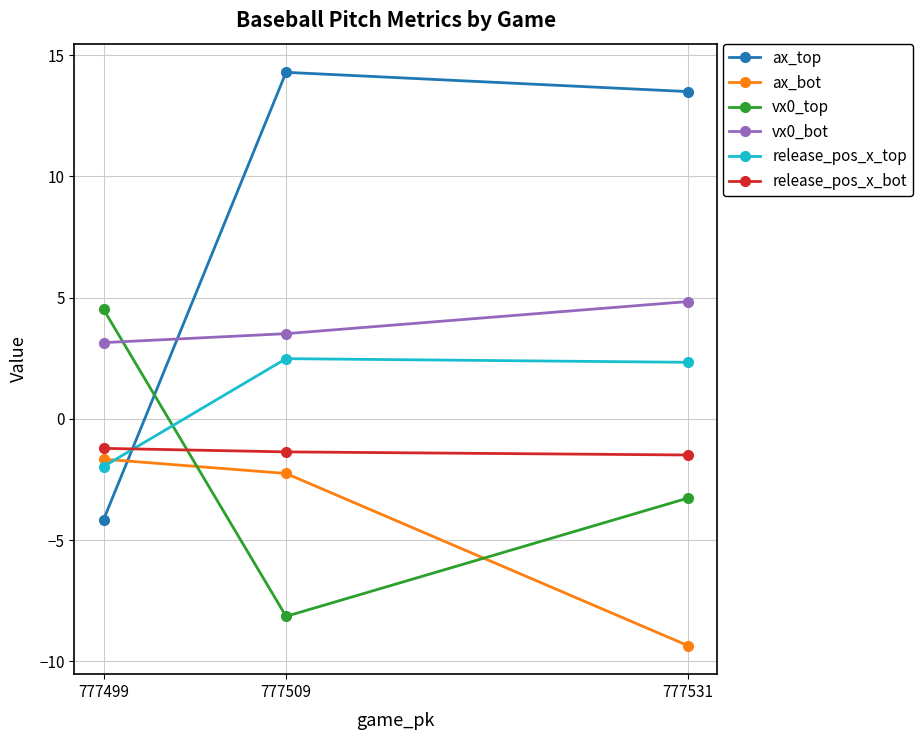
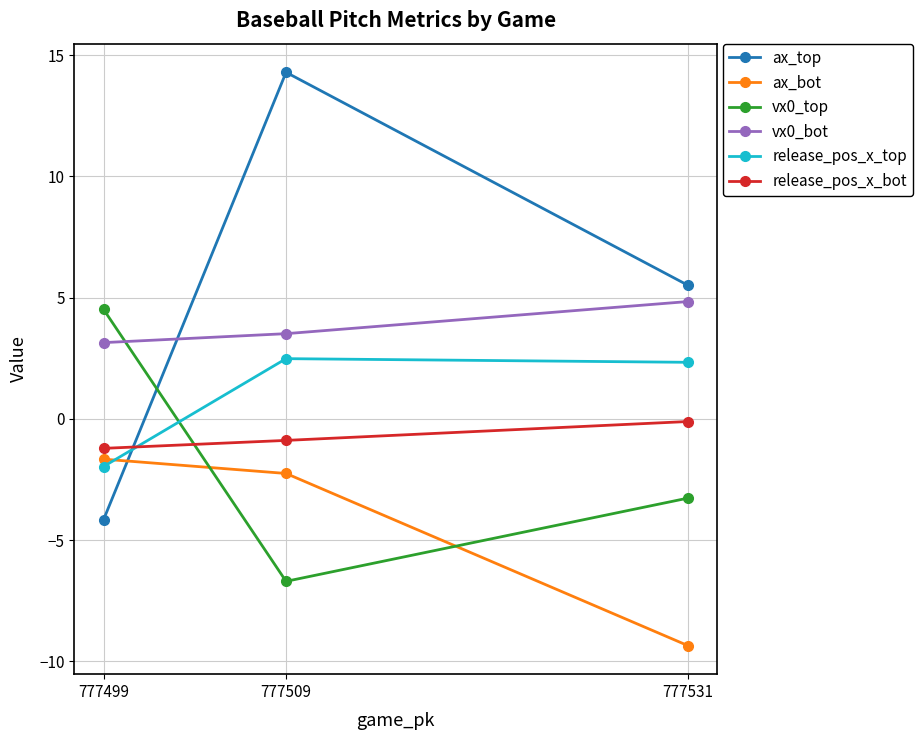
vx0_top, 777509: -8.1 -> -6.7
release_pos_x_bot, 777509: -1.4 -> -0.9
ax_top, 777531: 13.5 -> 5.5
release_pos_x_bot, 777531: -1.5 -> -0.1
